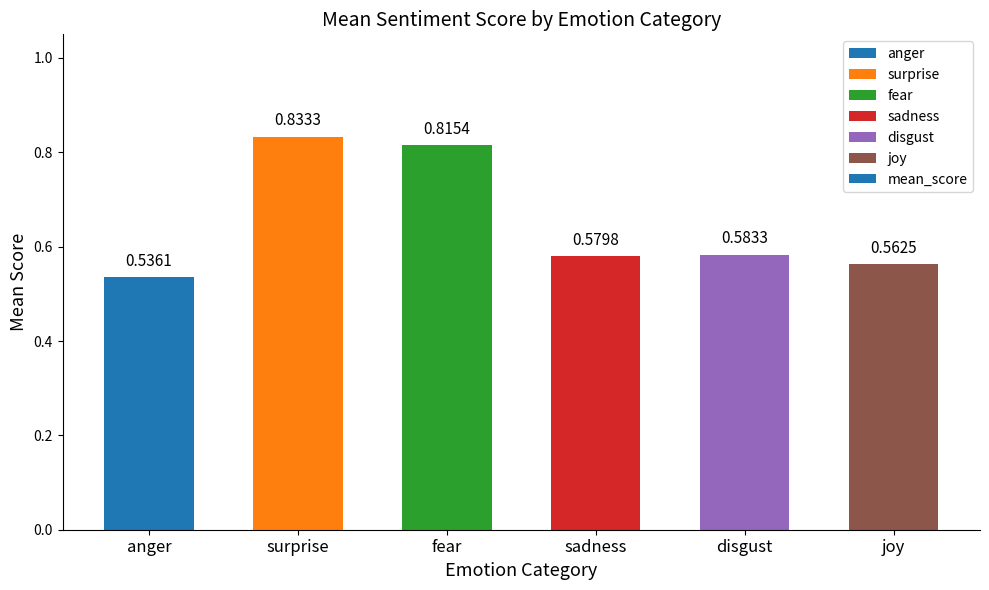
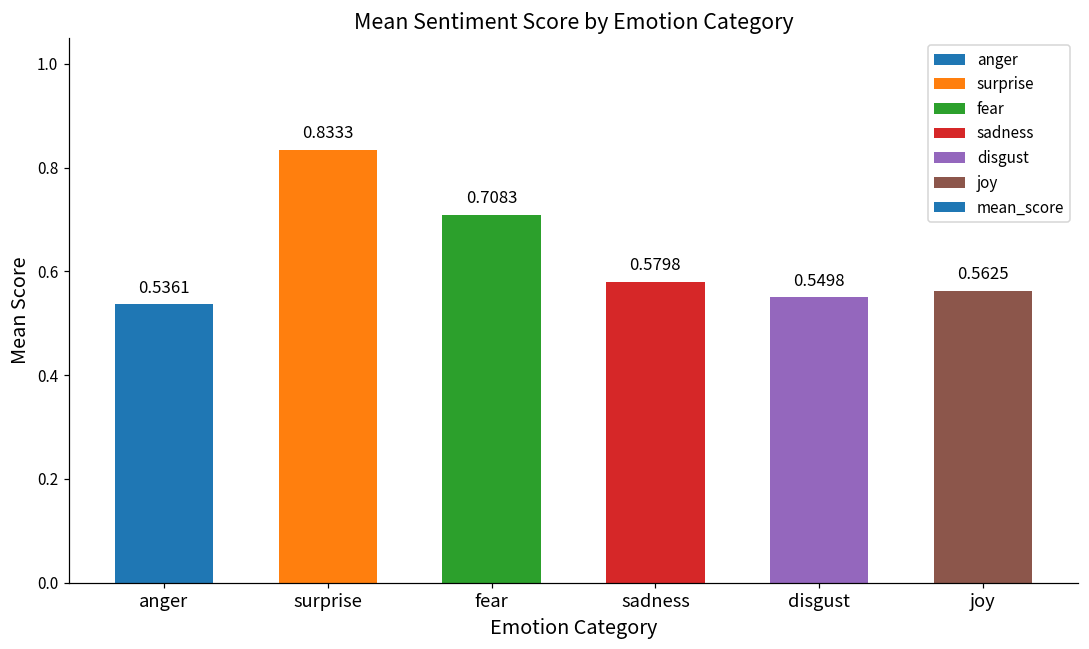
fear: 0.8154 -> 0.7083
disgust: 0.5833 -> 0.5498
